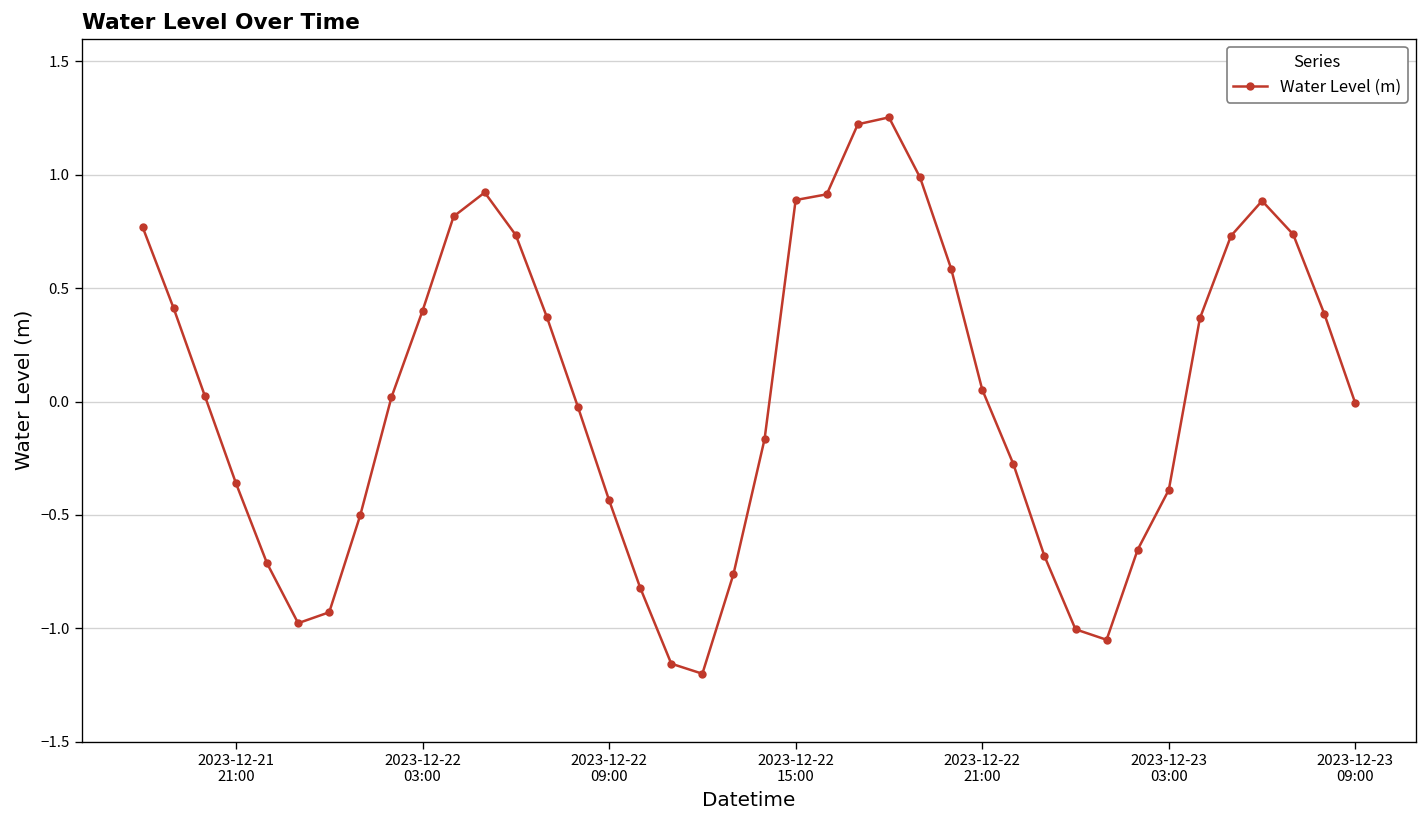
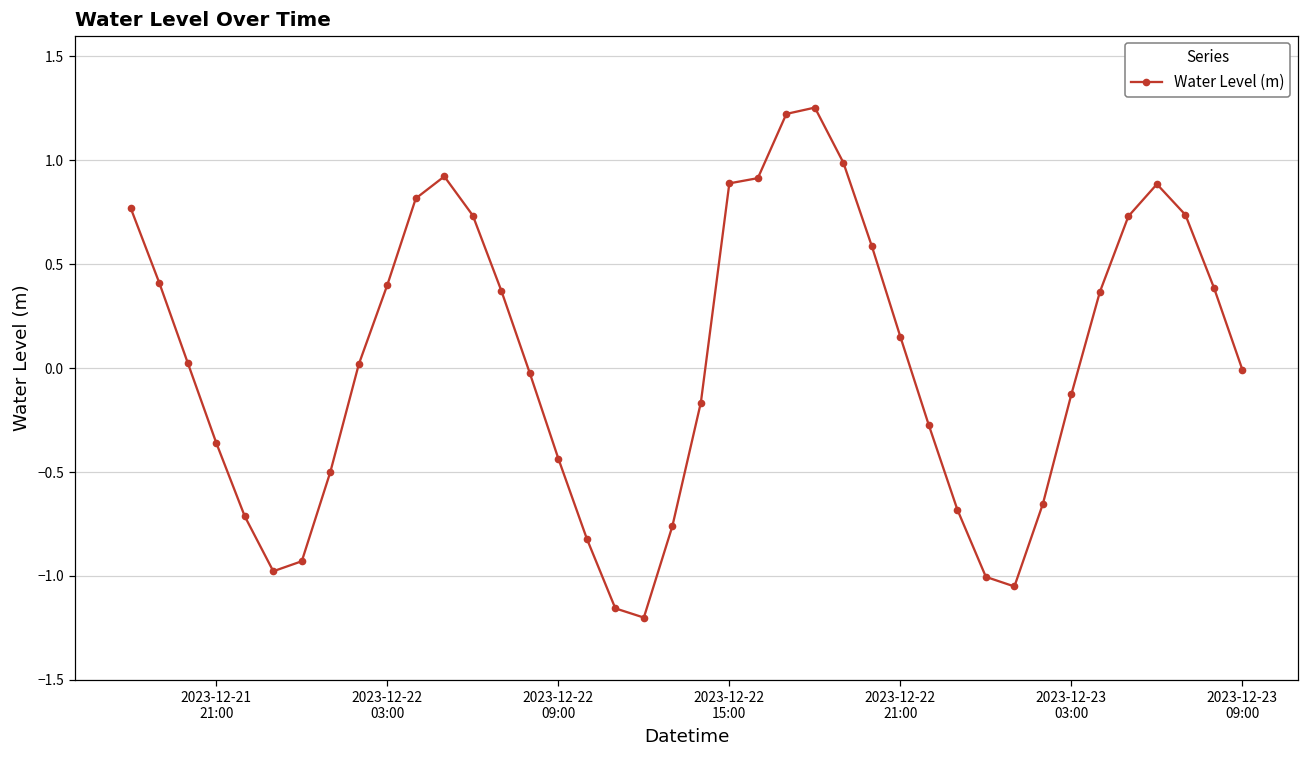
2023-12-22 21:00: 0.05 -> 0.15
2023-12-23 03:00: -0.39 -> -0.13
